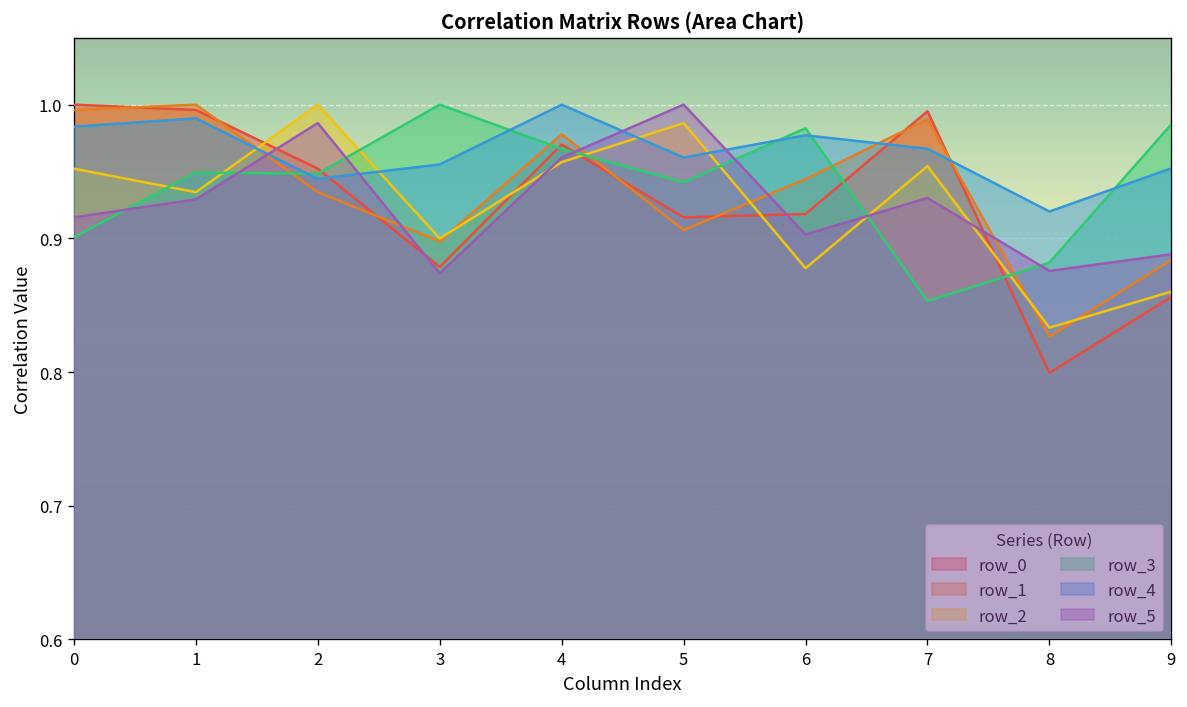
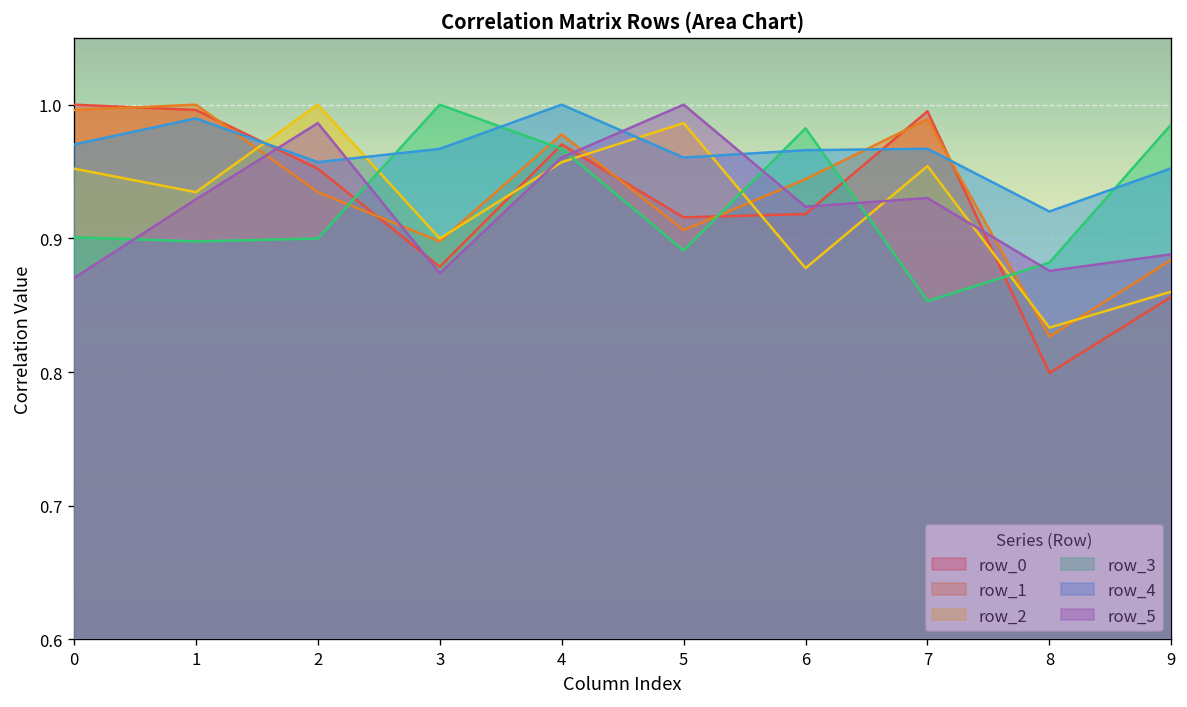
row_4, 0: 0.984 -> 0.970
row_5, 0: 0.916 -> 0.870
row_3, 1: 0.949 -> 0.898
row_3, 2: 0.948 -> 0.900
row_4, 2: 0.944 -> 0.957
row_4, 3: 0.955 -> 0.967
row_3, 5: 0.942 -> 0.891
row_4, 6: 0.977 -> 0.966
row_5, 6: 0.903 -> 0.924
